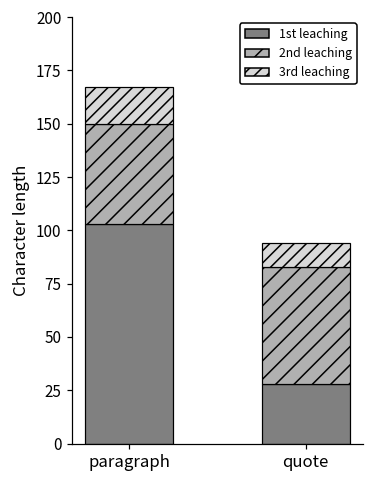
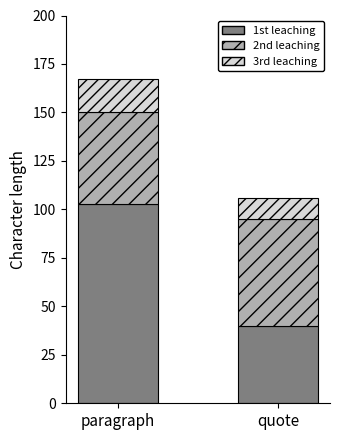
1st leaching, quote: 28 -> 40
